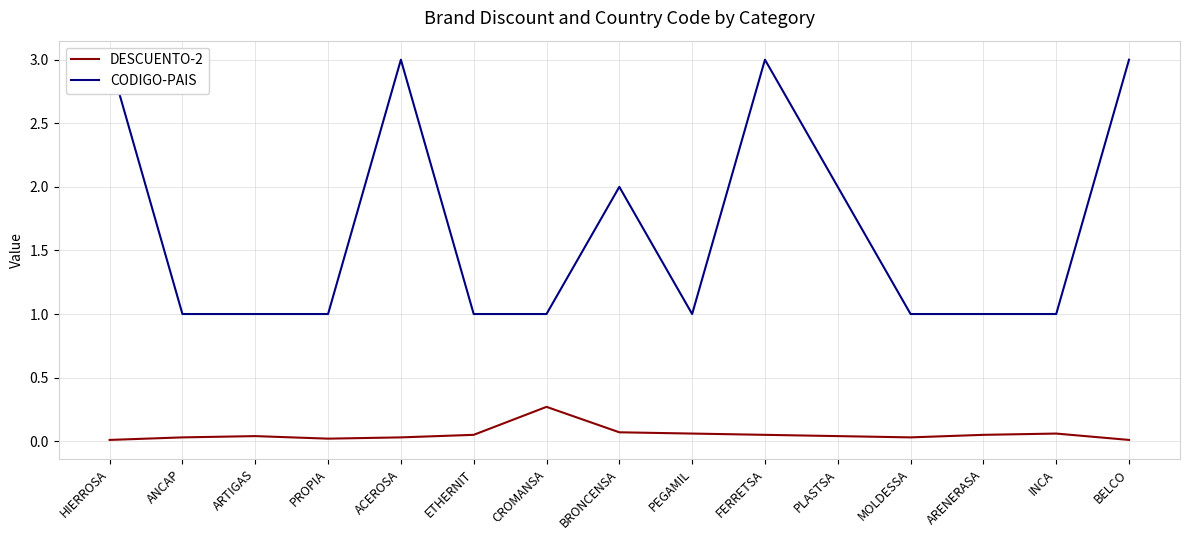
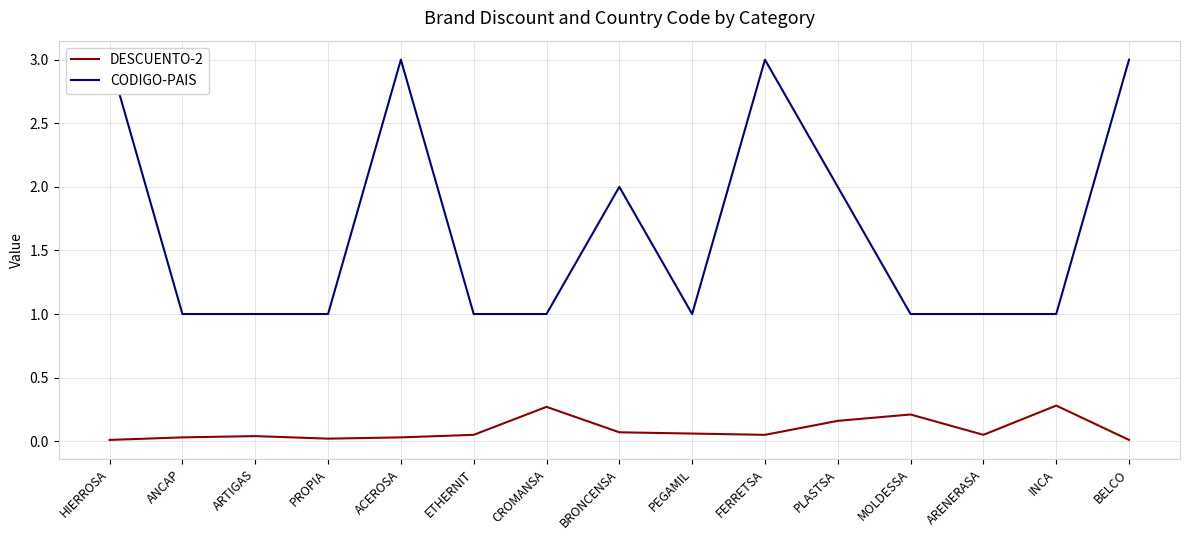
DESCUENTO-2, PLASTSA: 0.04 -> 0.16
DESCUENTO-2, MOLDESSA: 0.03 -> 0.21
DESCUENTO-2, INCA: 0.06 -> 0.28
